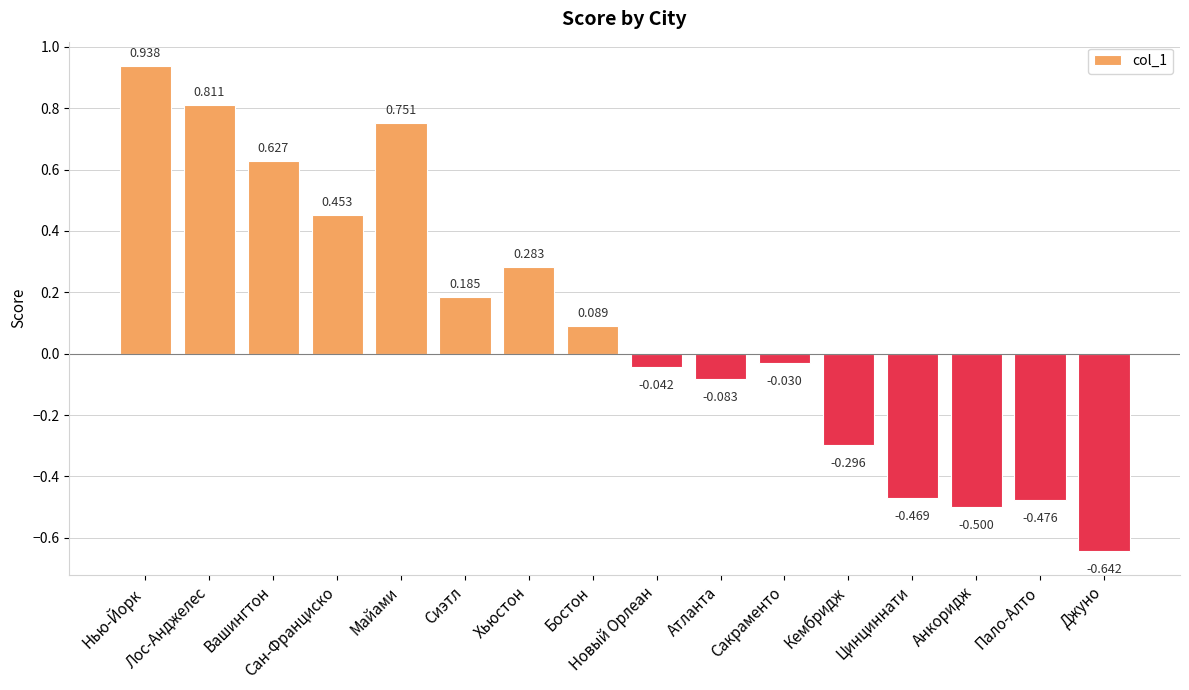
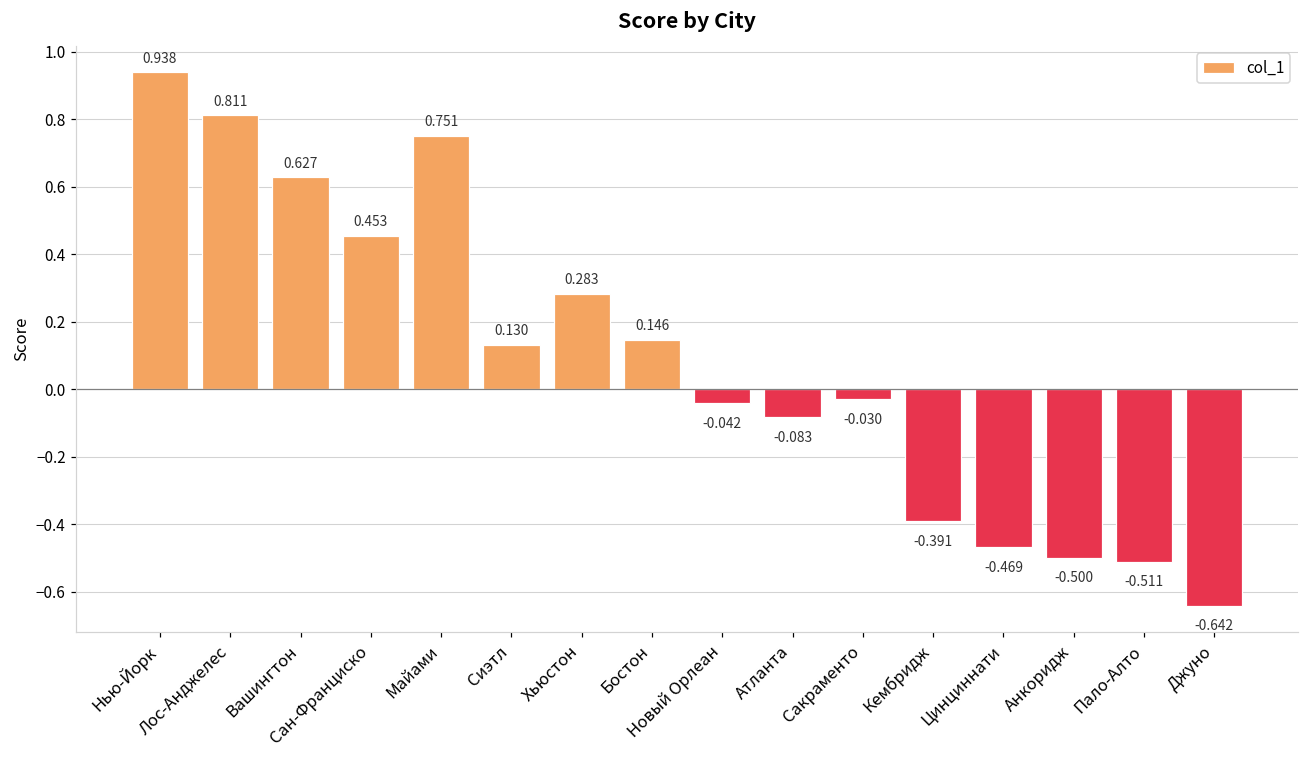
Сиэтл: 0.185 -> 0.130
Бостон: 0.089 -> 0.146
Кембридж: -0.296 -> -0.391
Пало-Алто: -0.476 -> -0.511
